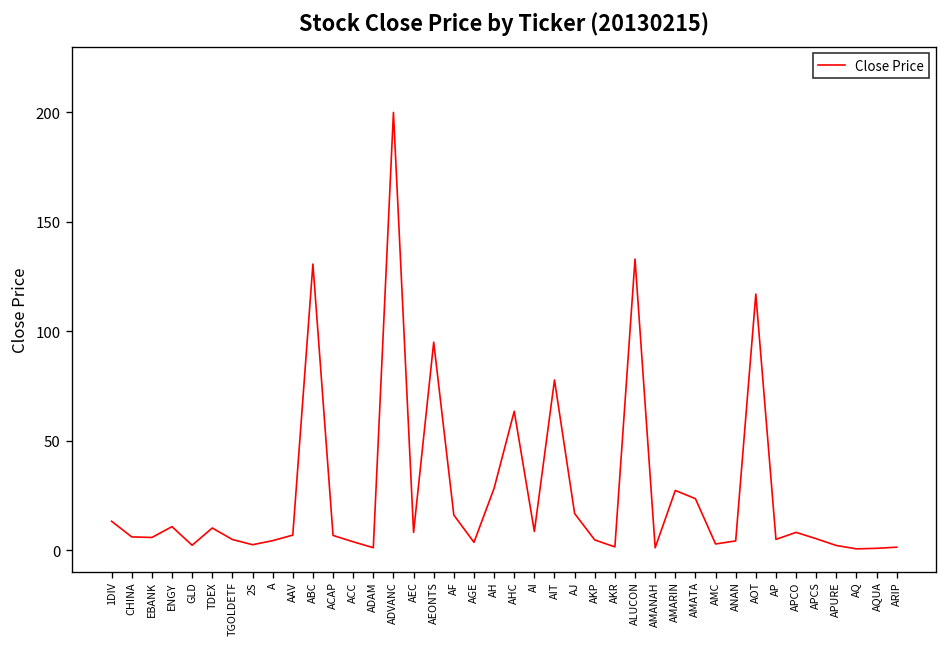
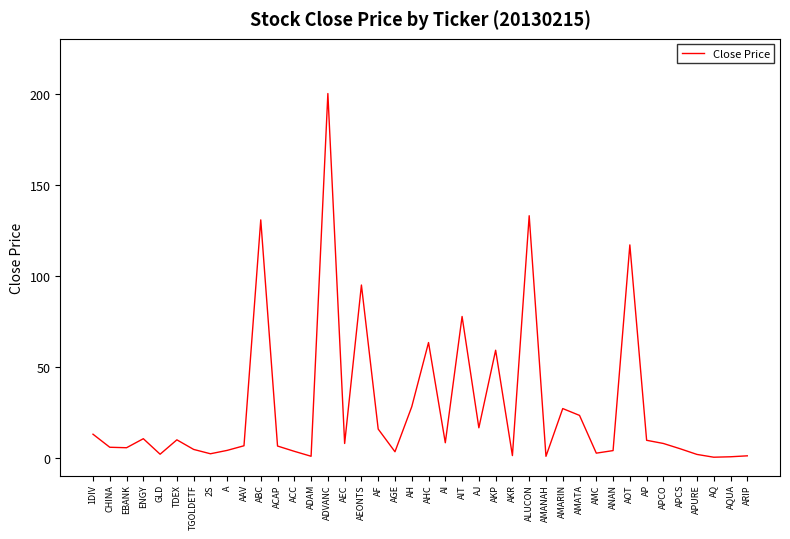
AKP: 5 -> 59
AP: 5 -> 10
